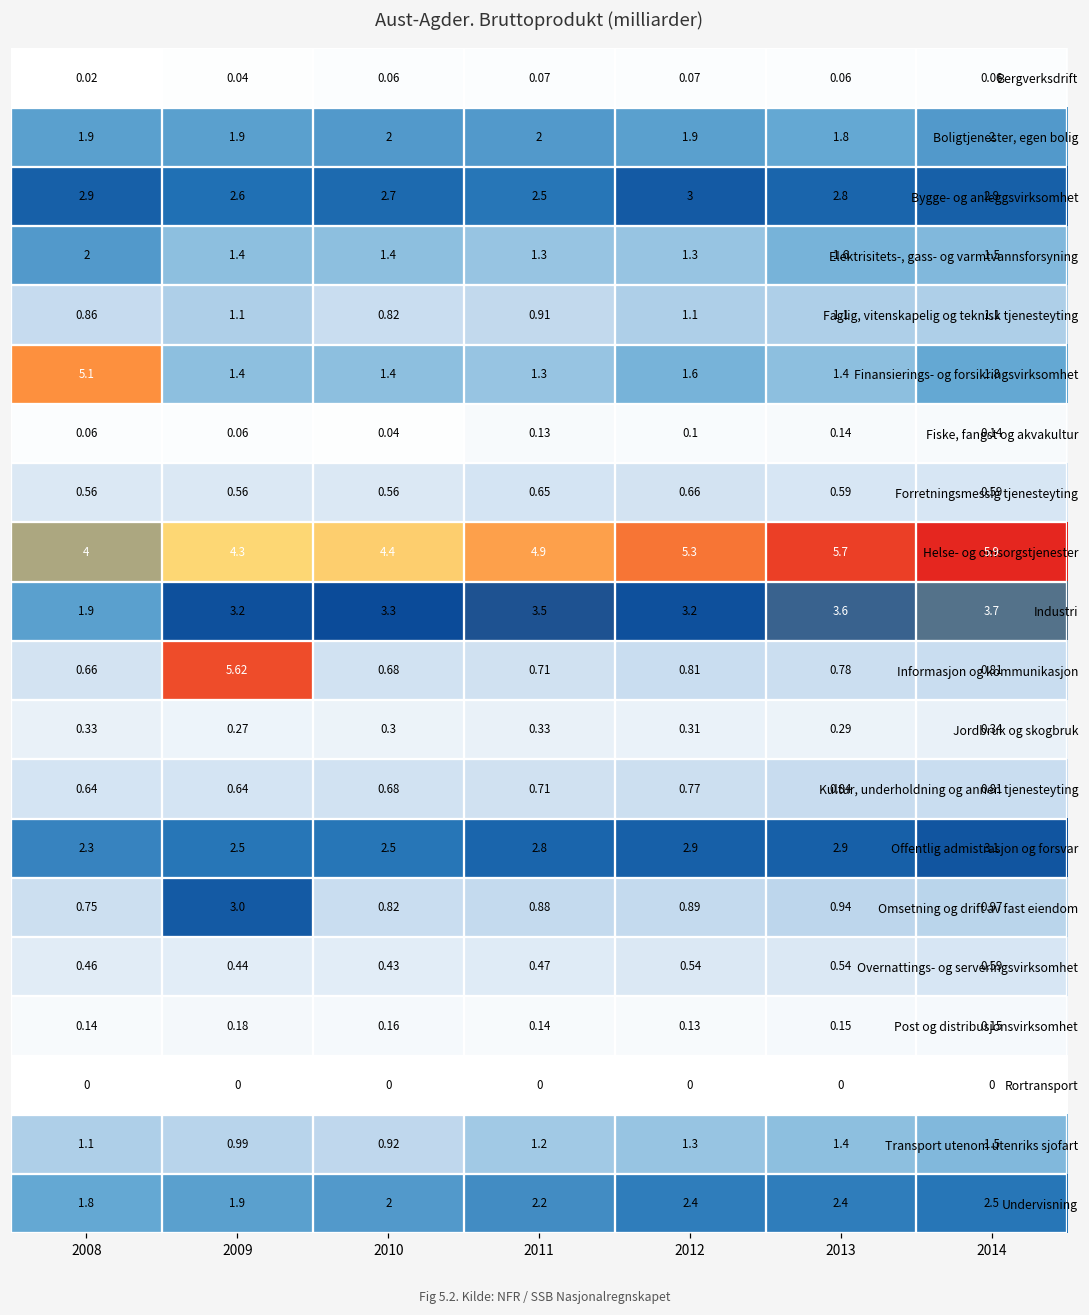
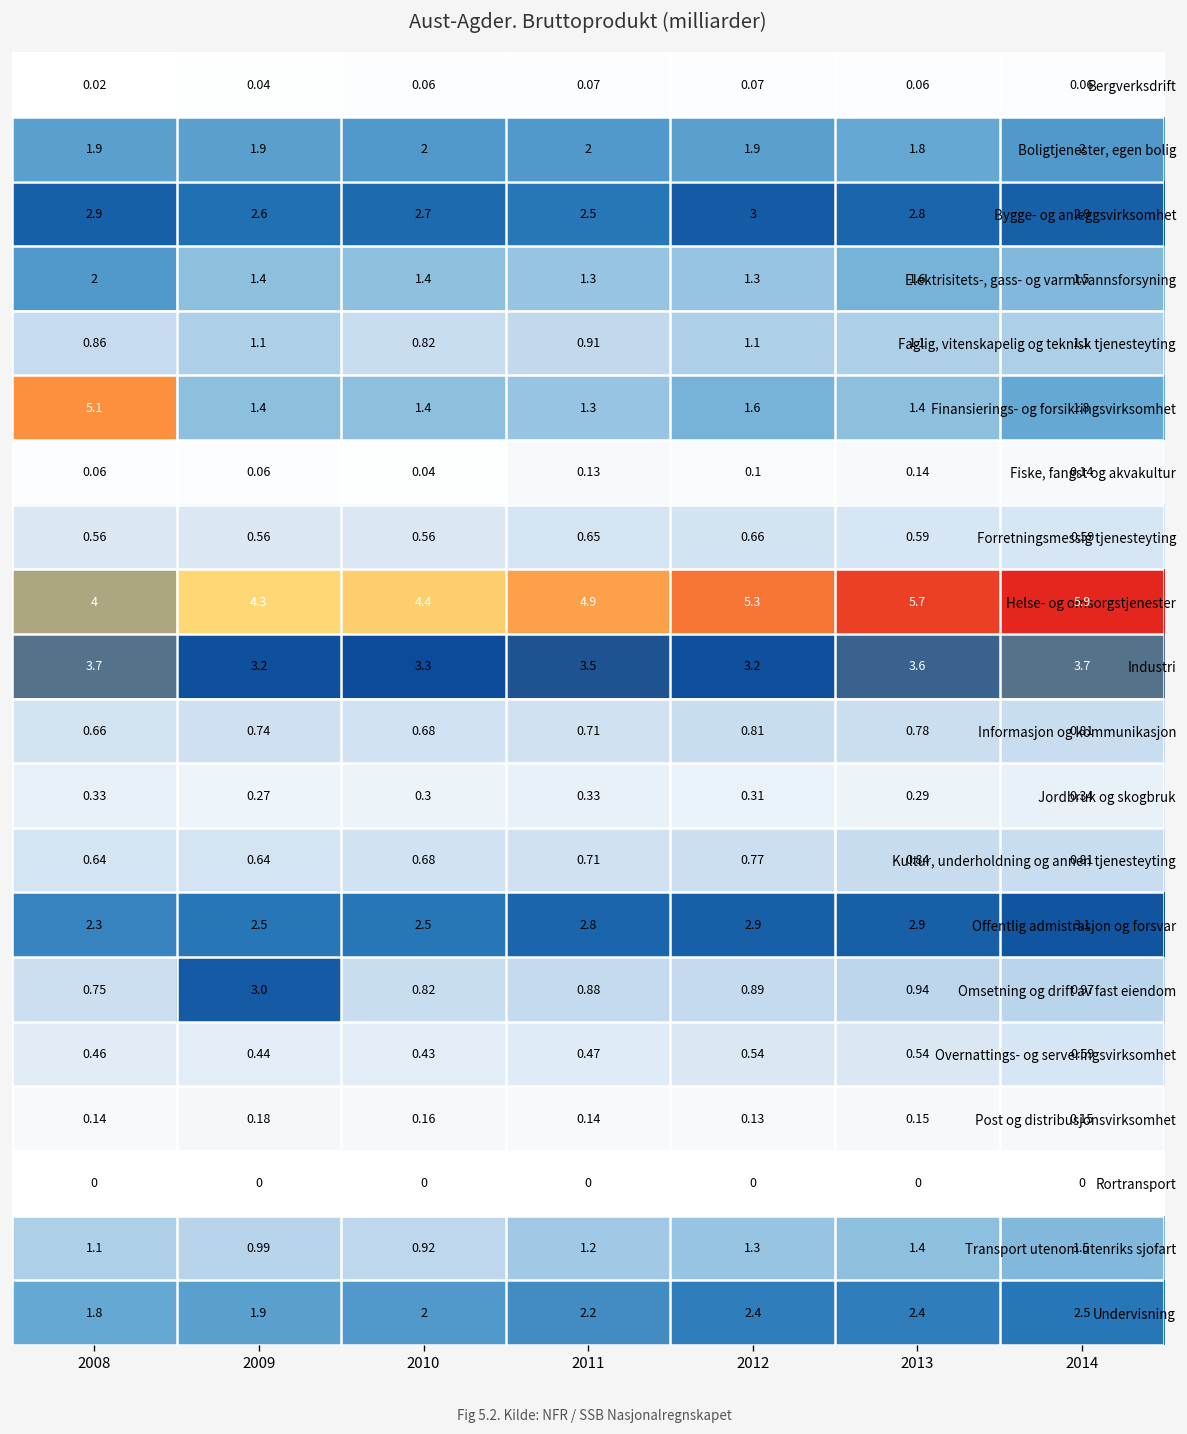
Industri, 2008: 1.9 -> 3.7
Informasjon og kommunikasjon, 2009: 5.62 -> 0.74
